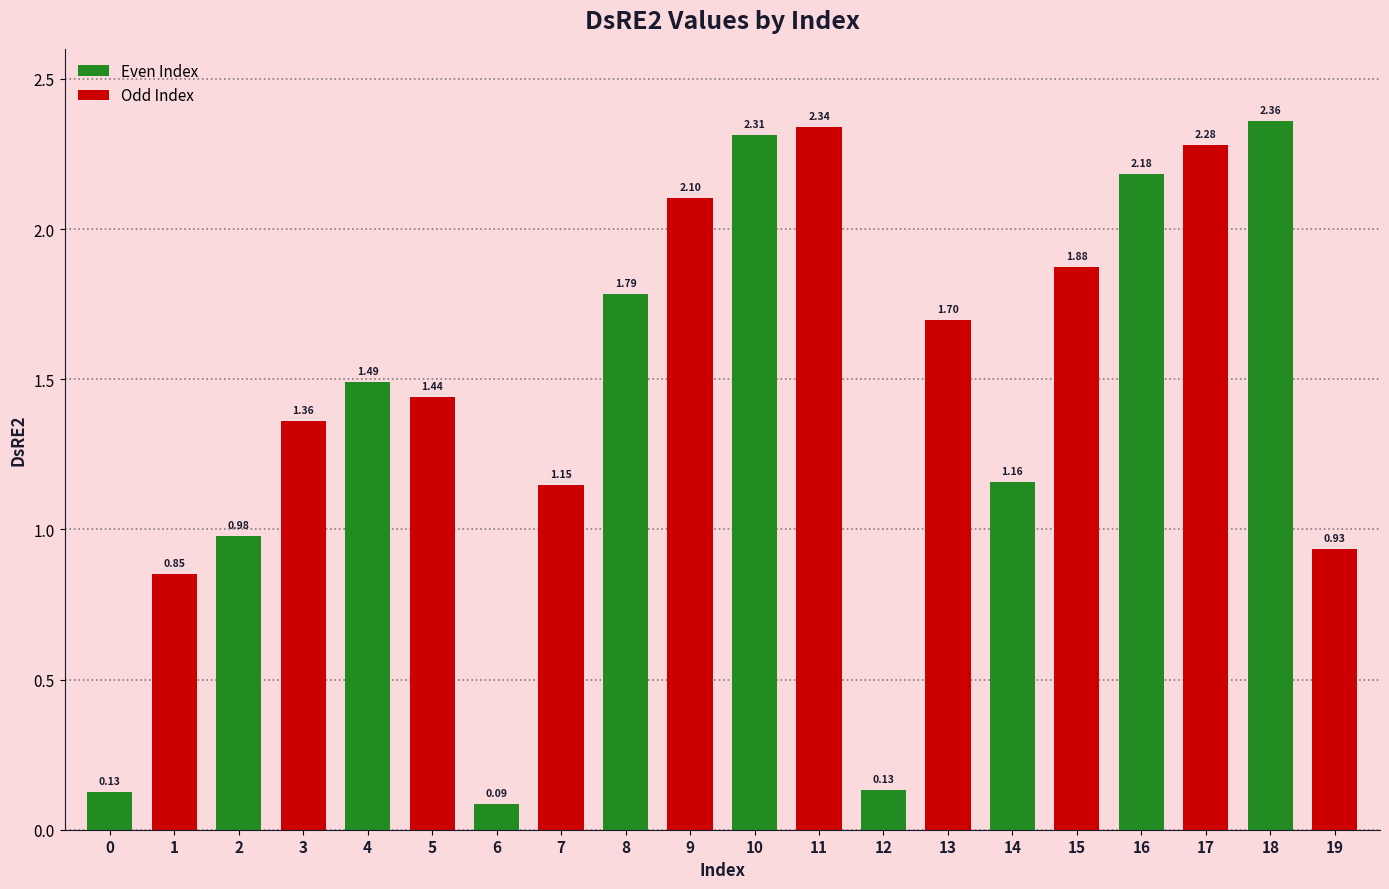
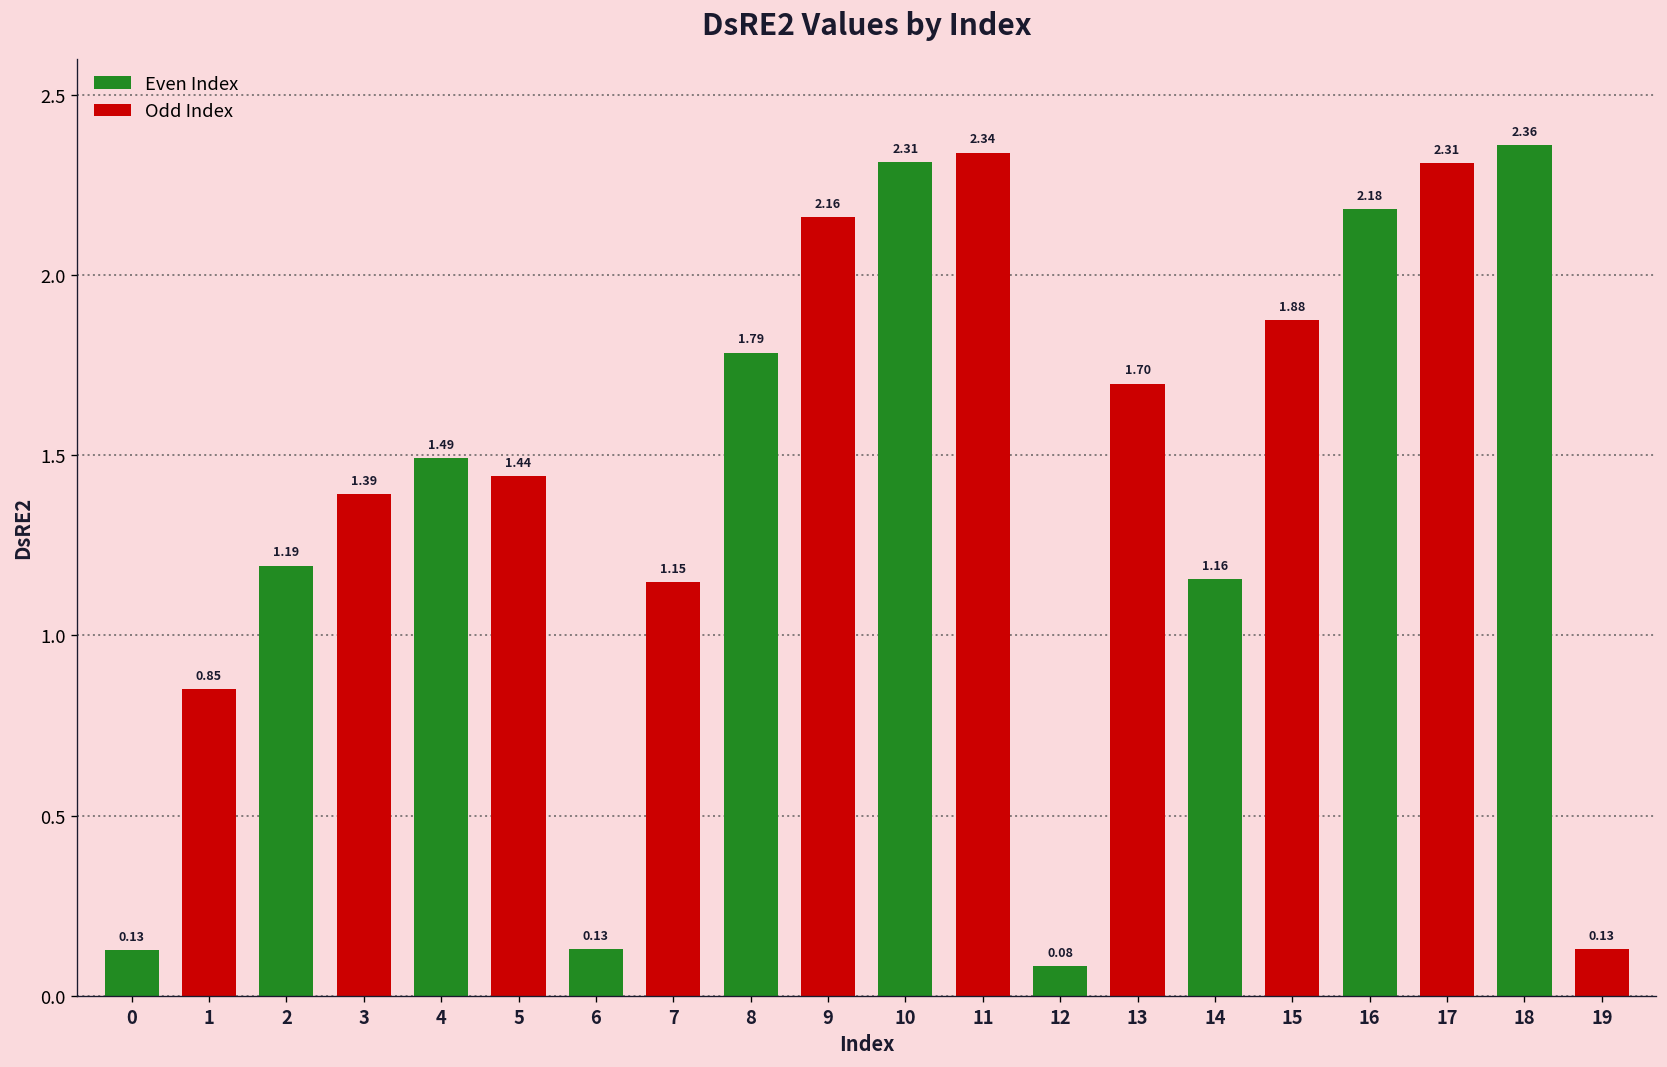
2: 0.98 -> 1.19
3: 1.36 -> 1.39
6: 0.09 -> 0.13
9: 2.10 -> 2.16
12: 0.13 -> 0.08
17: 2.28 -> 2.31
19: 0.93 -> 0.13
